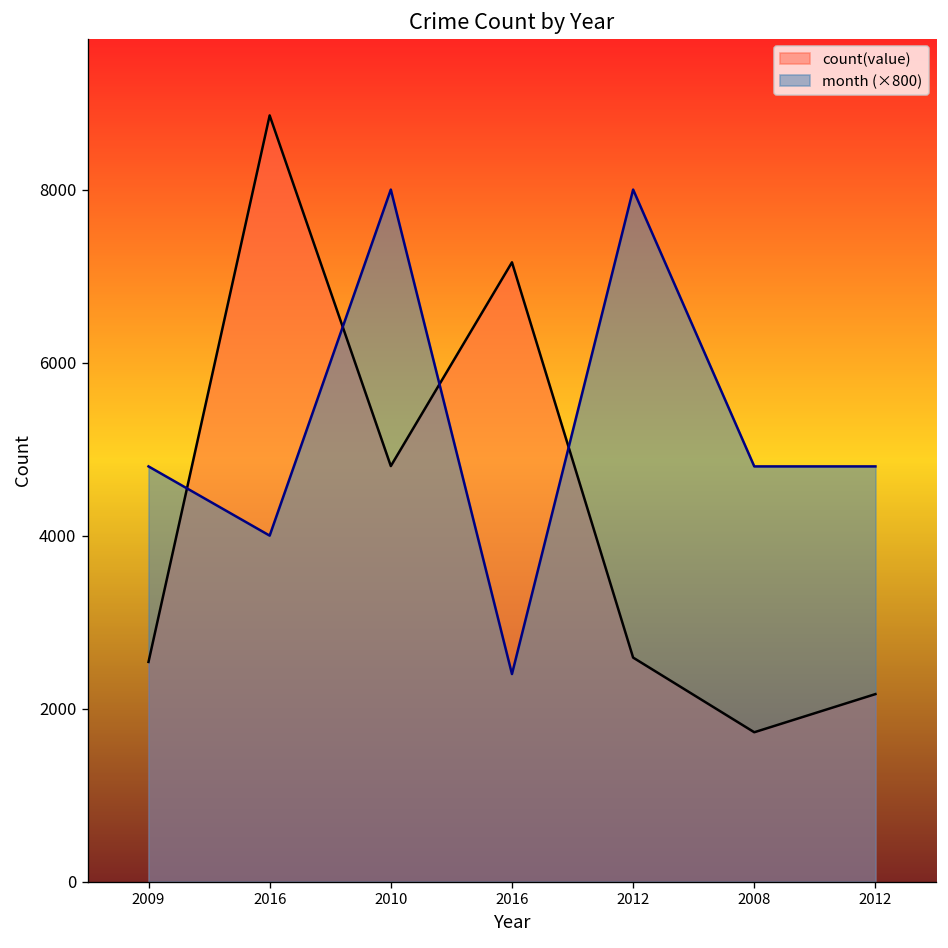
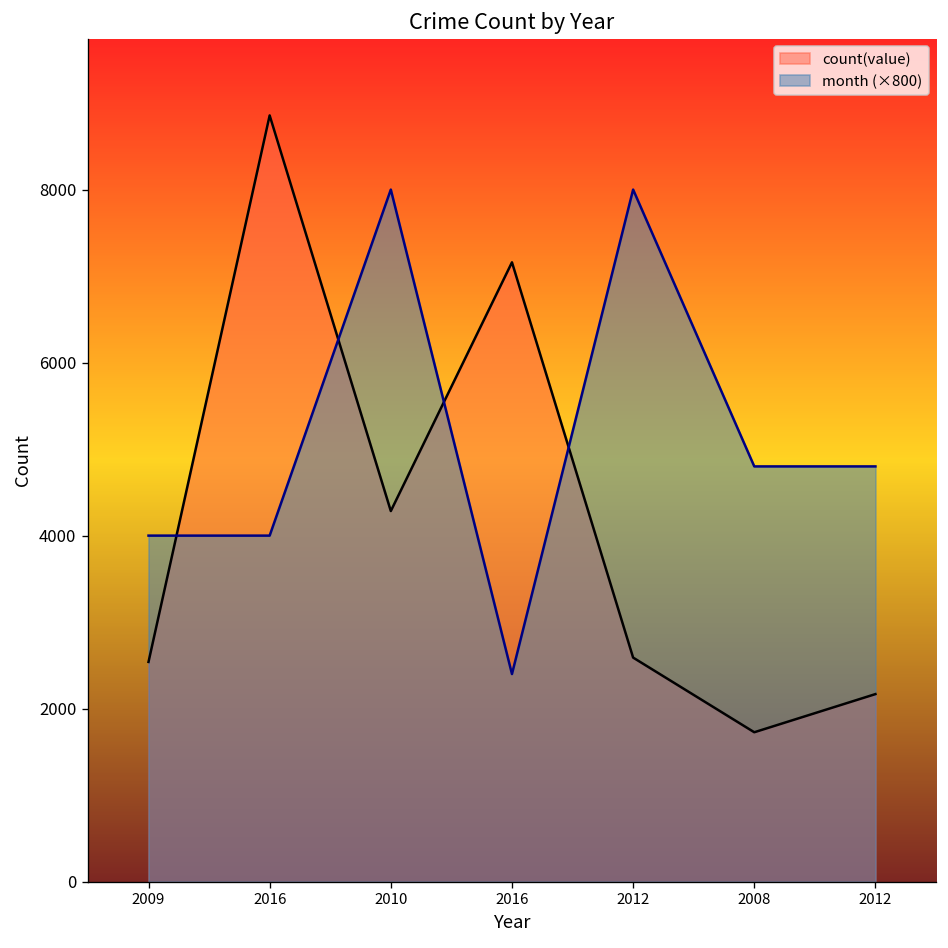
month (×800), 2009: 4800 -> 4000
count(value), 2010: 4800 -> 4300
